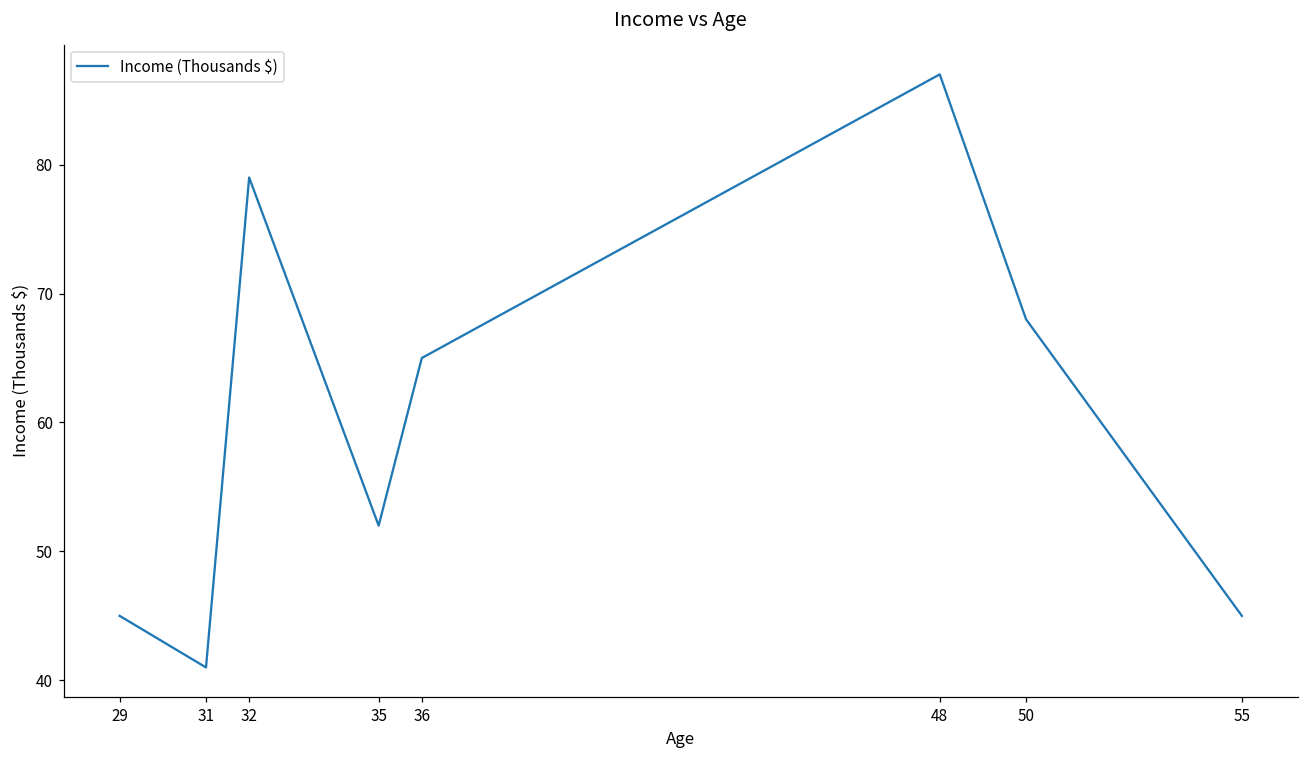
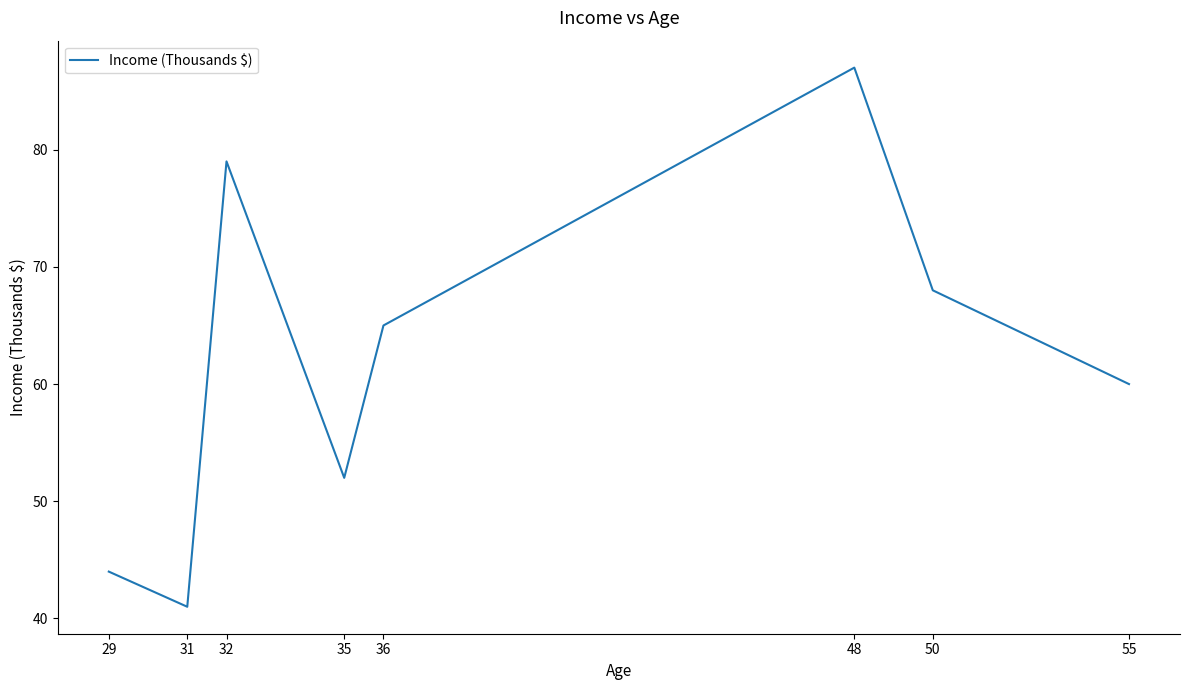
29: 45 -> 44
55: 45 -> 60
